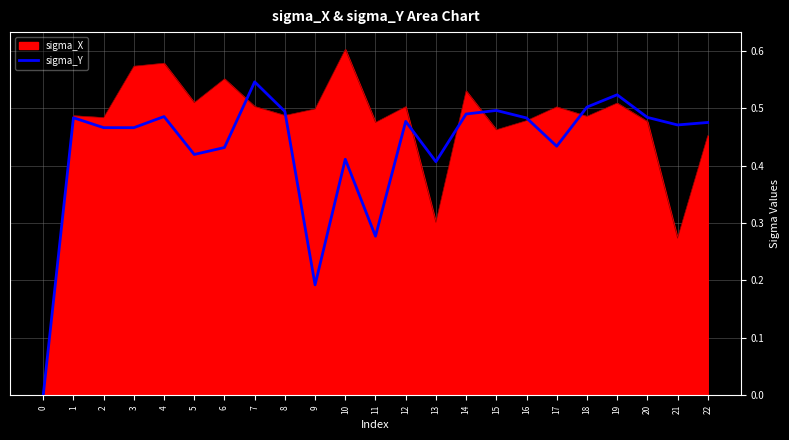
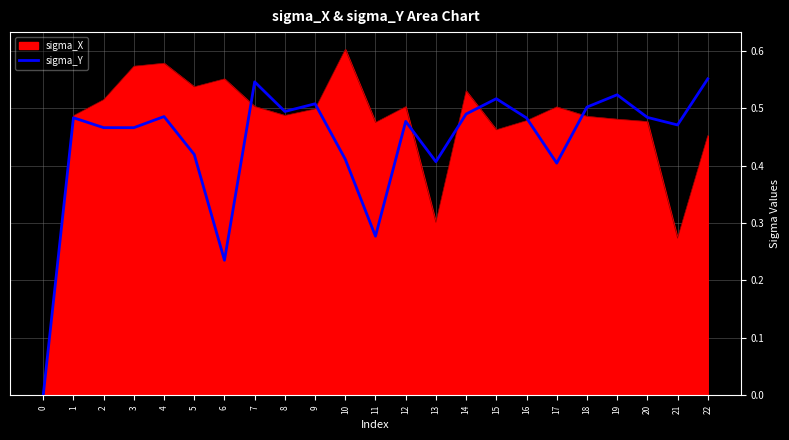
sigma_X, 2: 0.48 -> 0.51
sigma_X, 5: 0.51 -> 0.54
sigma_Y, 6: 0.43 -> 0.24
sigma_Y, 9: 0.19 -> 0.51
sigma_Y, 15: 0.50 -> 0.52
sigma_Y, 17: 0.43 -> 0.40
sigma_X, 19: 0.51 -> 0.48
sigma_Y, 22: 0.48 -> 0.55
